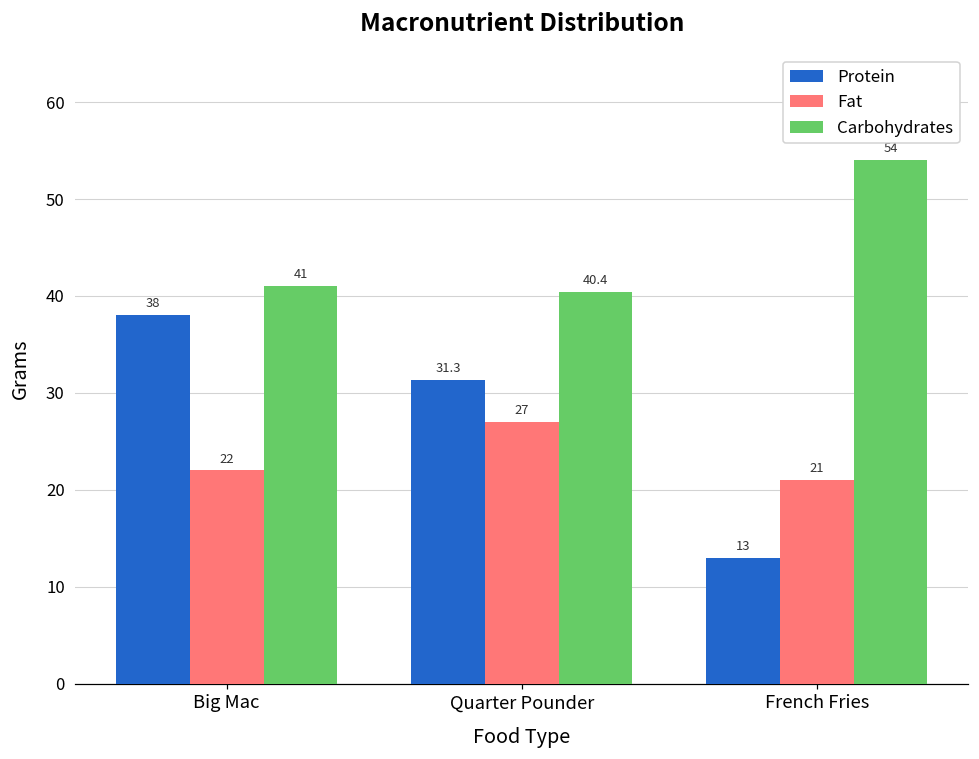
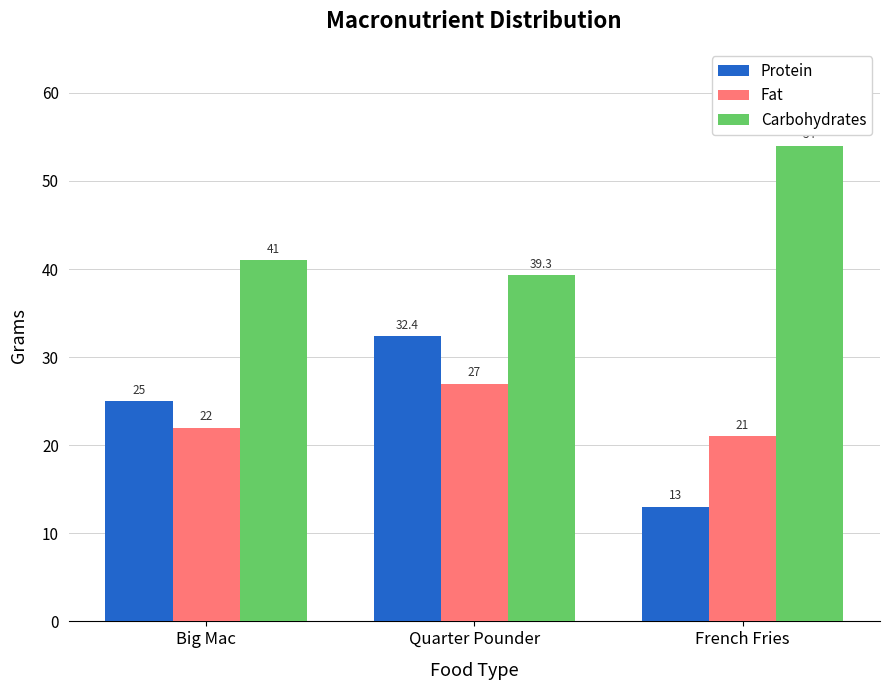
Protein, Big Mac: 38 -> 25
Protein, Quarter Pounder: 31.3 -> 32.4
Carbohydrates, Quarter Pounder: 40.4 -> 39.3
